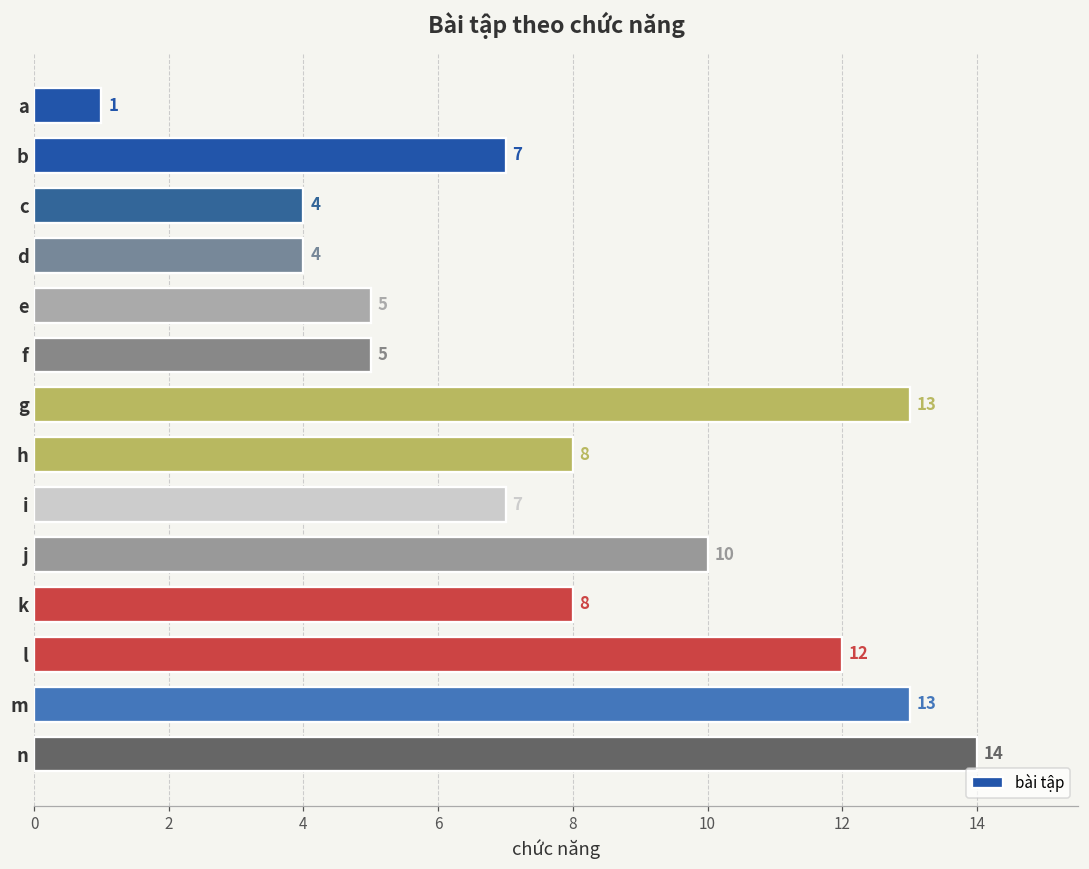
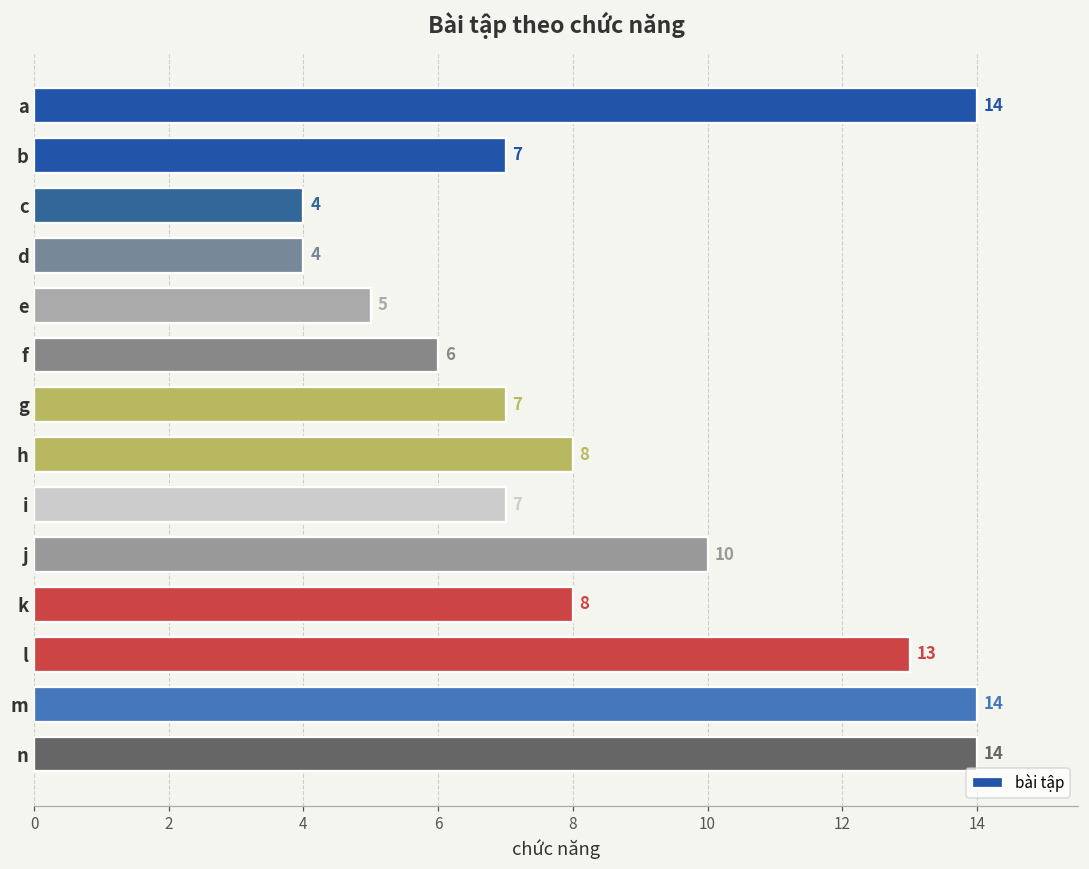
a: 1 -> 14
f: 5 -> 6
g: 13 -> 7
l: 12 -> 13
m: 13 -> 14
